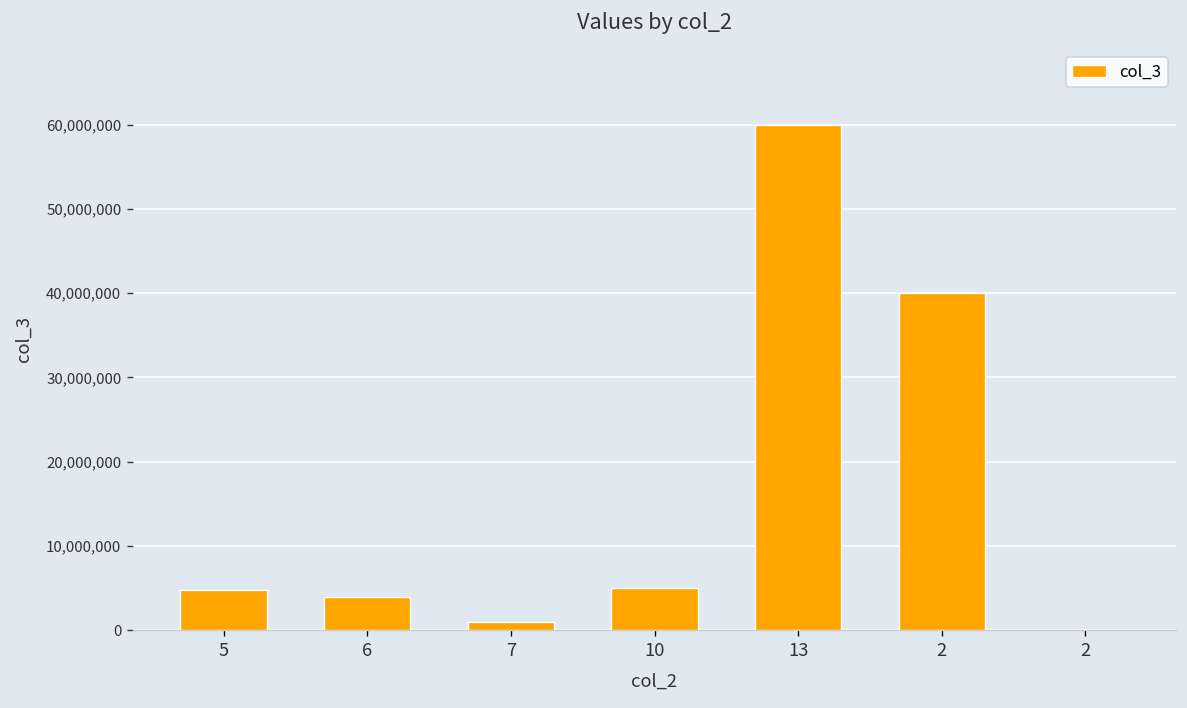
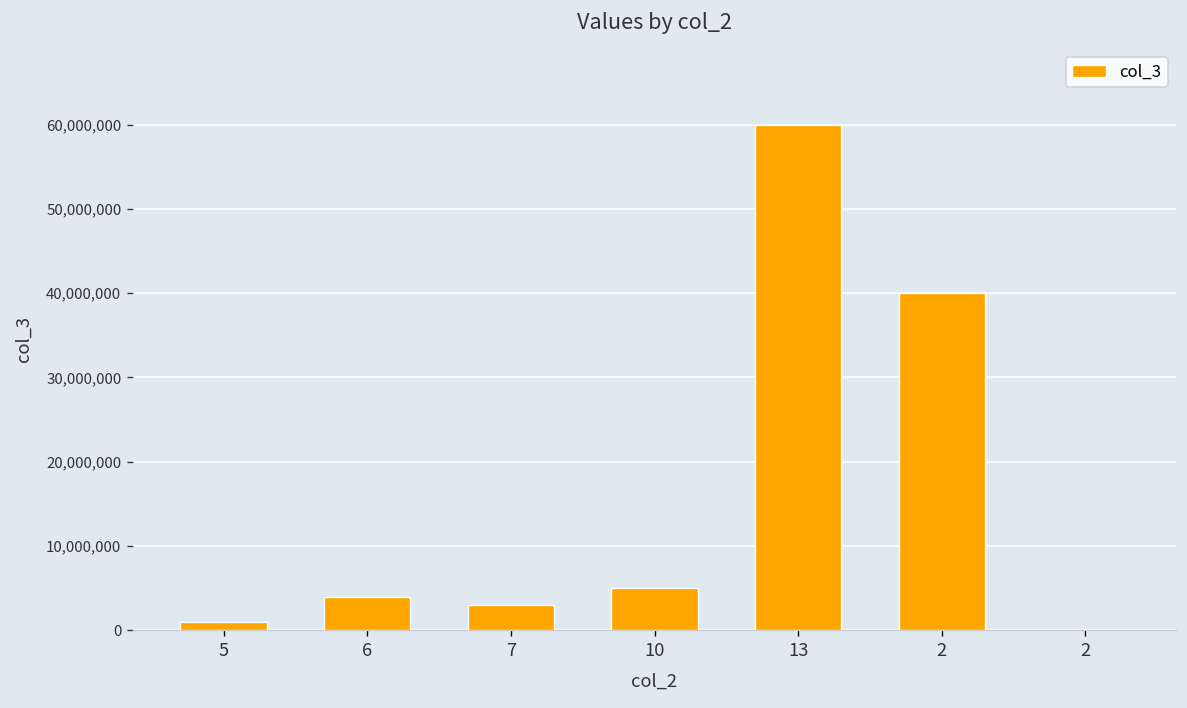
5: 5,000,000 -> 1,000,000
7: 1,000,000 -> 3,000,000
